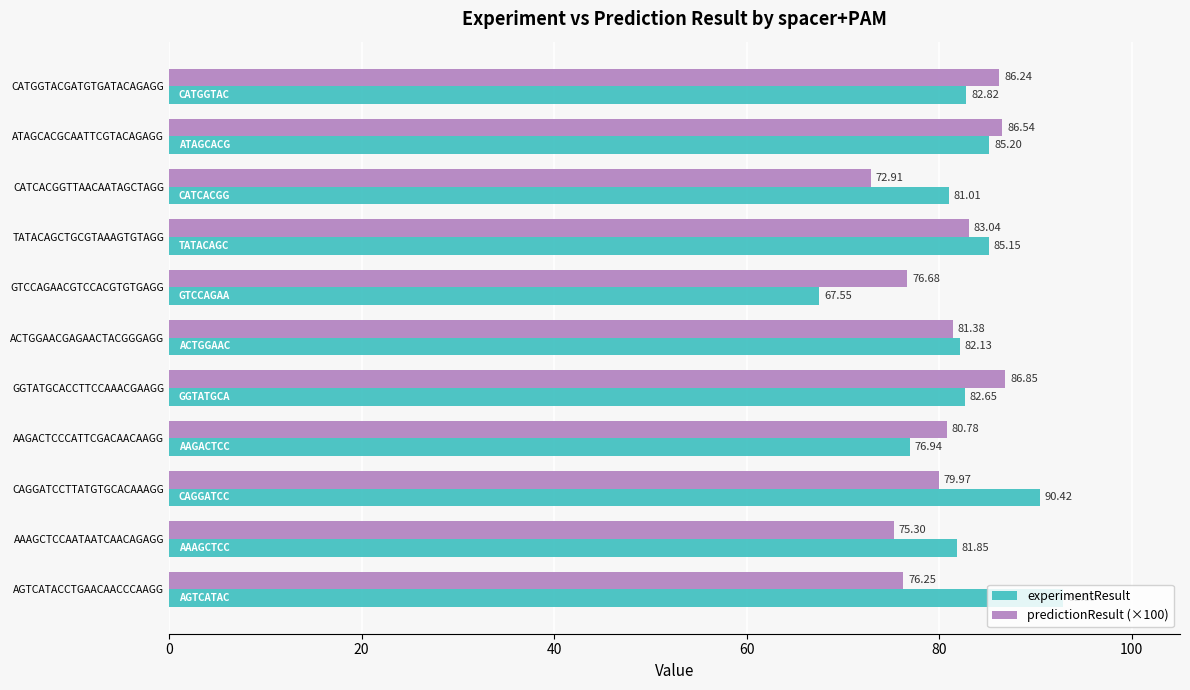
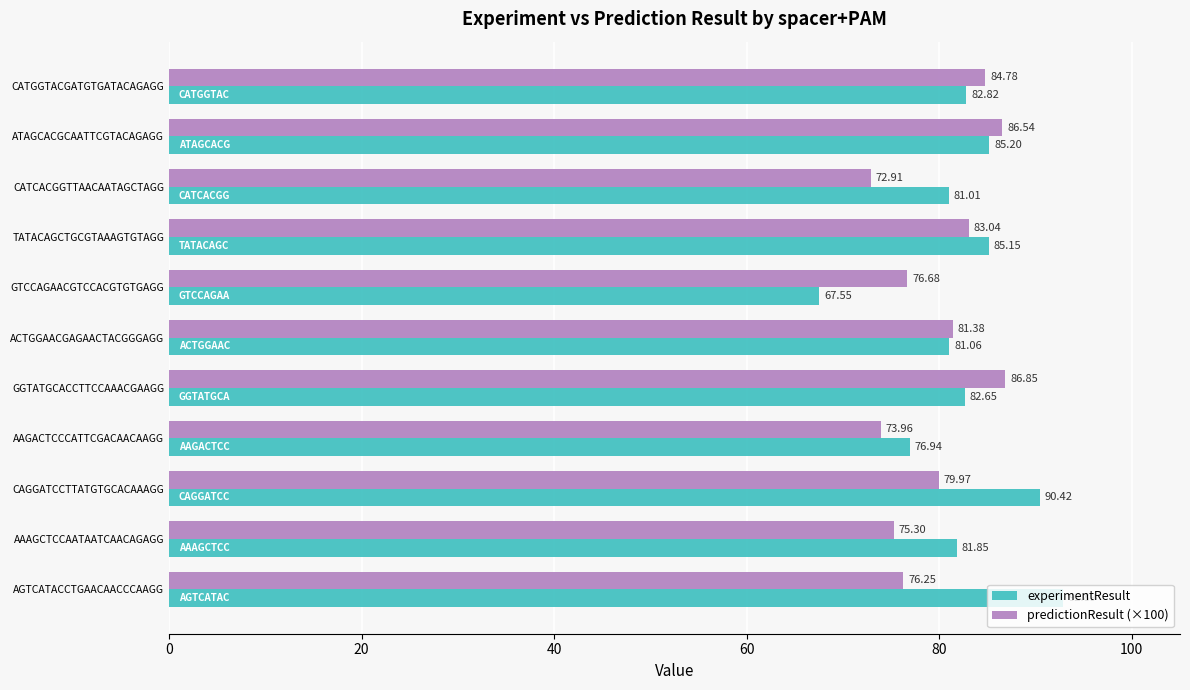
predictionResult (×100), CATGGTACGATGTGATACAGAGG: 86.24 -> 84.78
experimentResult, ACTGGAACGAGAACTACGGGAGG: 82.13 -> 81.06
predictionResult (×100), AAGACTCCCATTCGACAACAAGG: 80.78 -> 73.96
